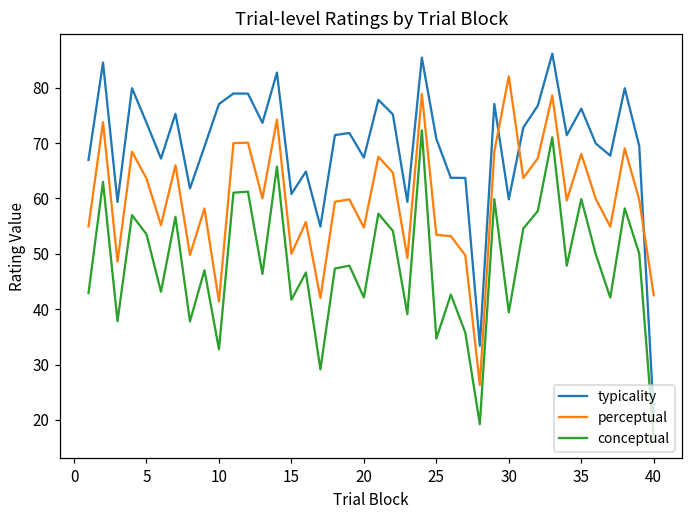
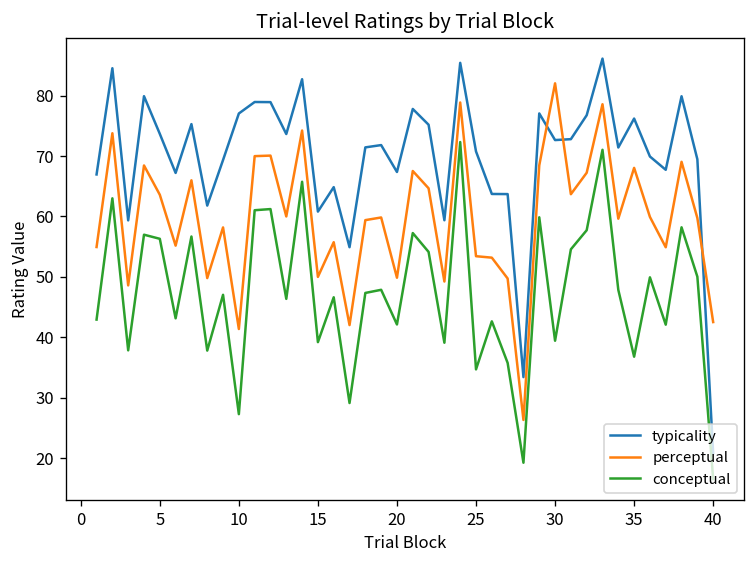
conceptual, 5: 54 -> 56
conceptual, 10: 33 -> 27
conceptual, 15: 42 -> 39
perceptual, 20: 55 -> 50
typicality, 30: 60 -> 73
conceptual, 35: 60 -> 37
